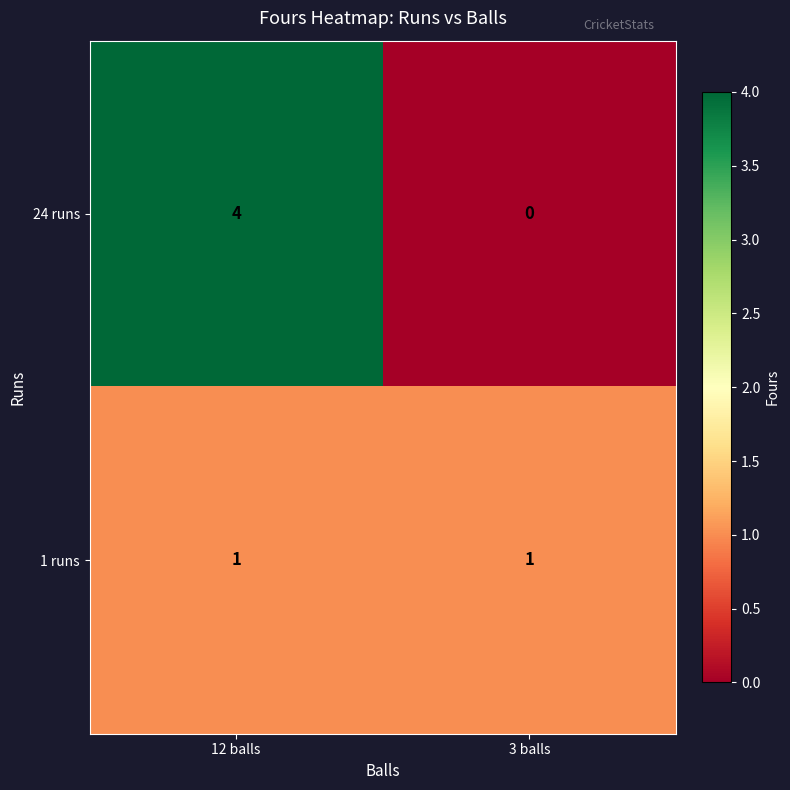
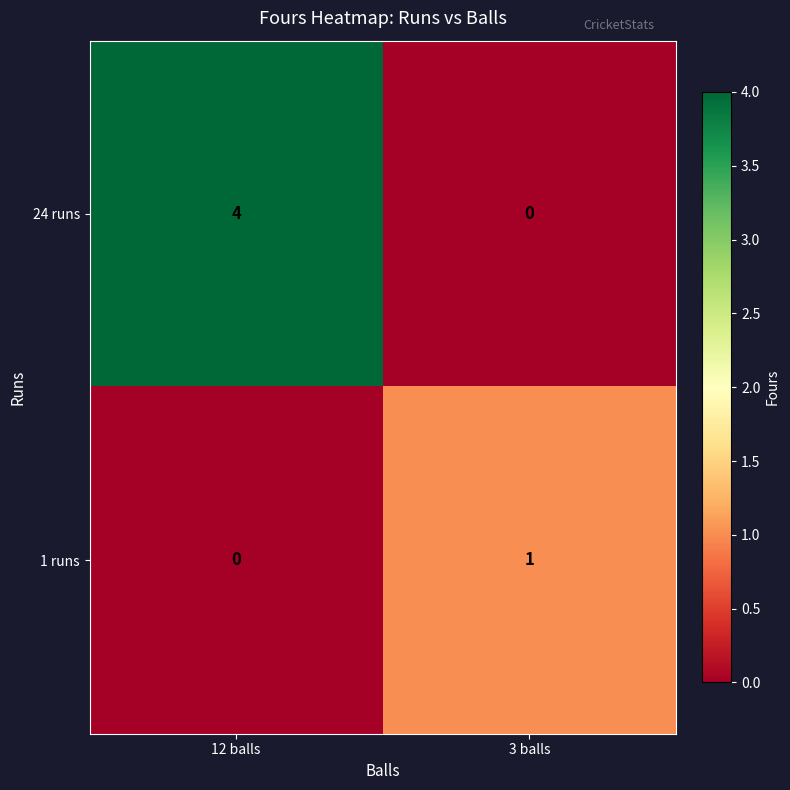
1 runs, 12 balls: 1 -> 0
